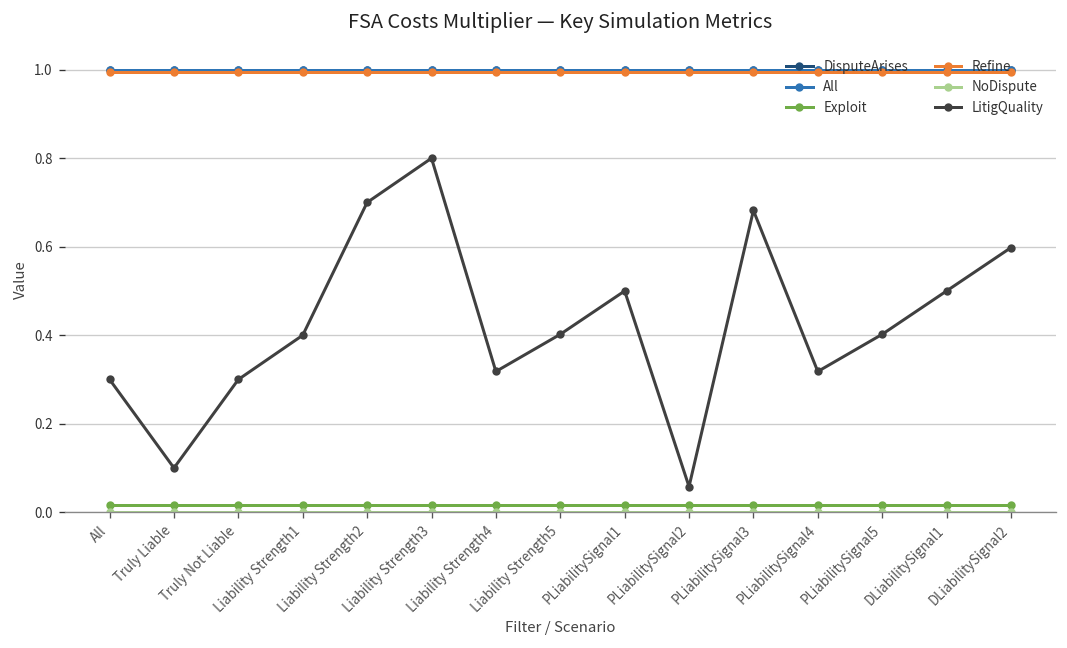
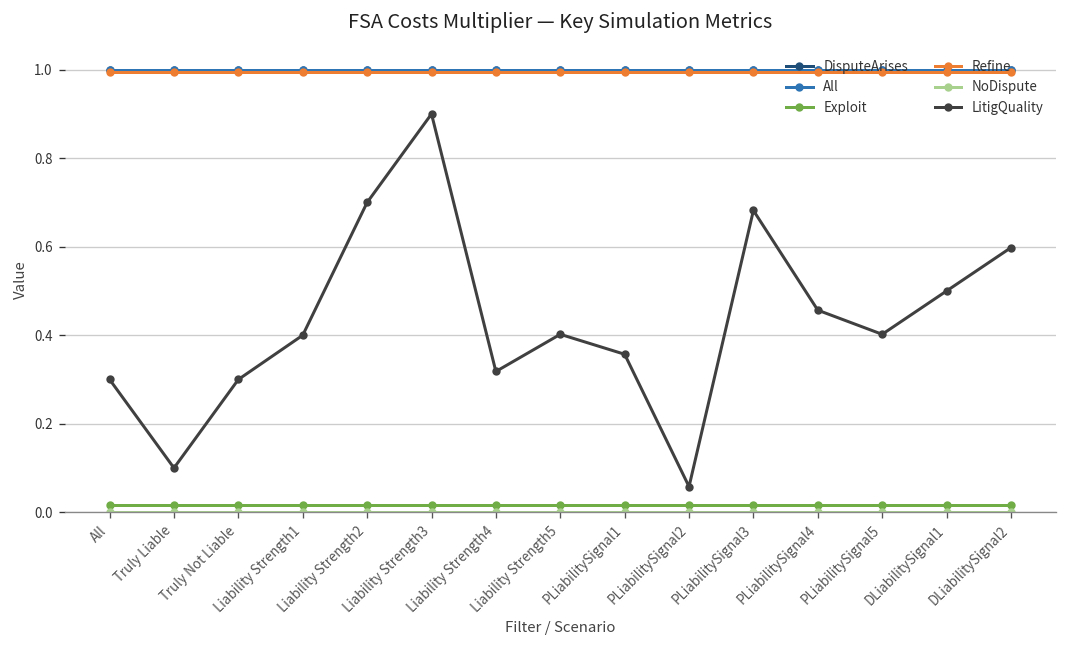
LitigQuality, Liability Strength3: 0.8 -> 0.9
LitigQuality, PLiabilitySignal1: 0.50 -> 0.36
LitigQuality, PLiabilitySignal4: 0.32 -> 0.46
